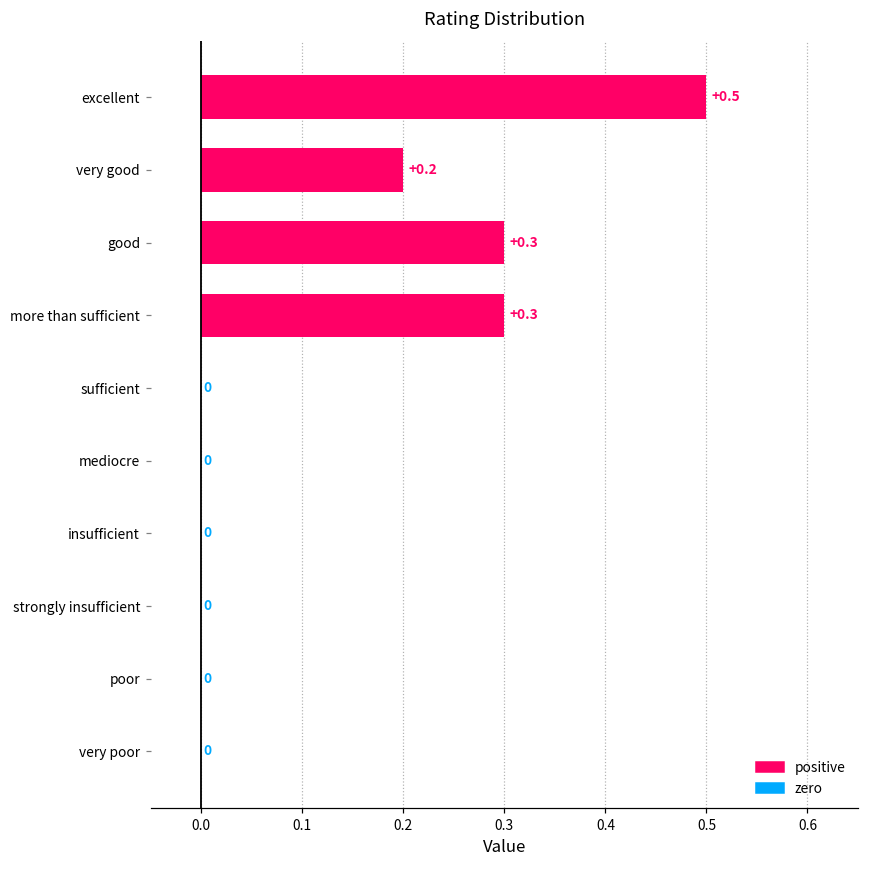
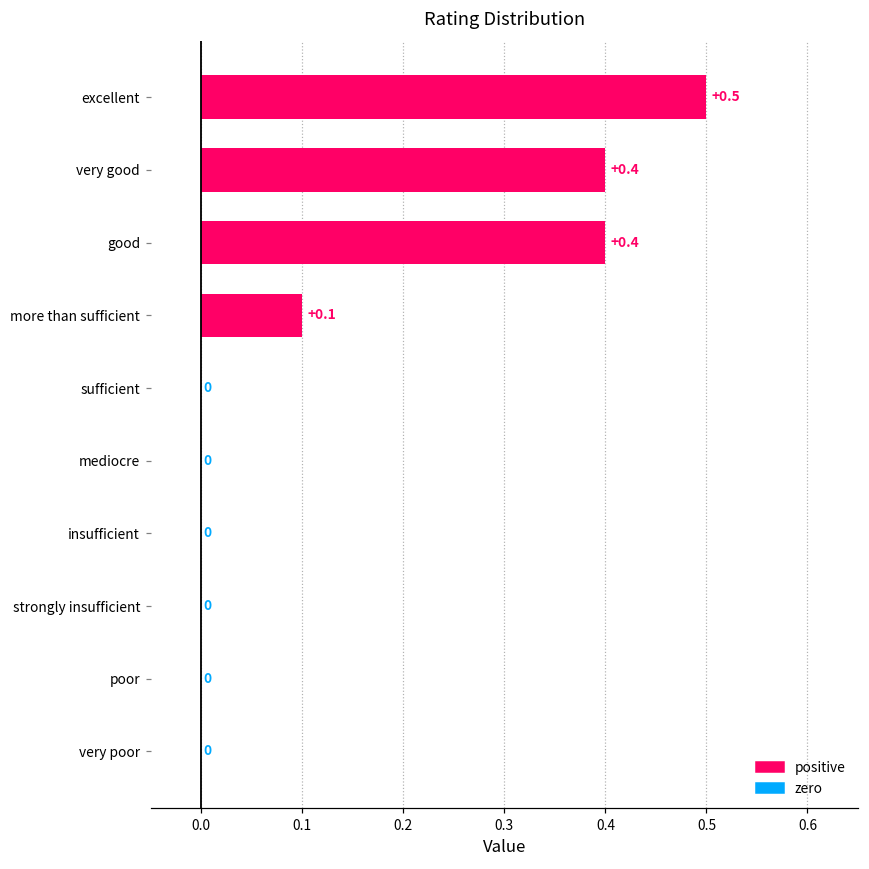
very good: +0.2 -> +0.4
good: +0.3 -> +0.4
more than sufficient: +0.3 -> +0.1
